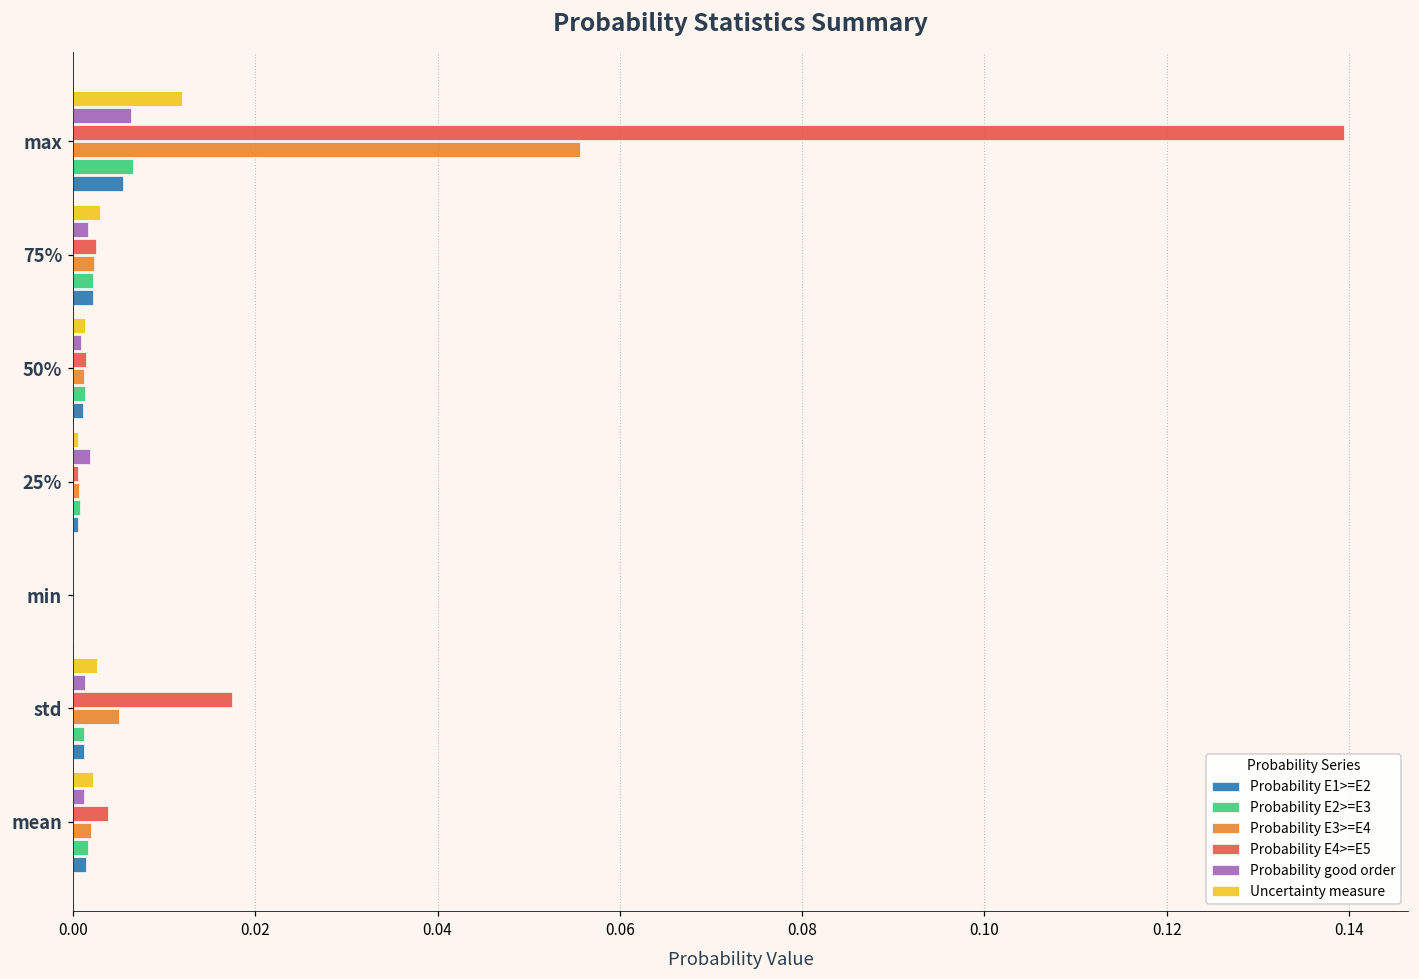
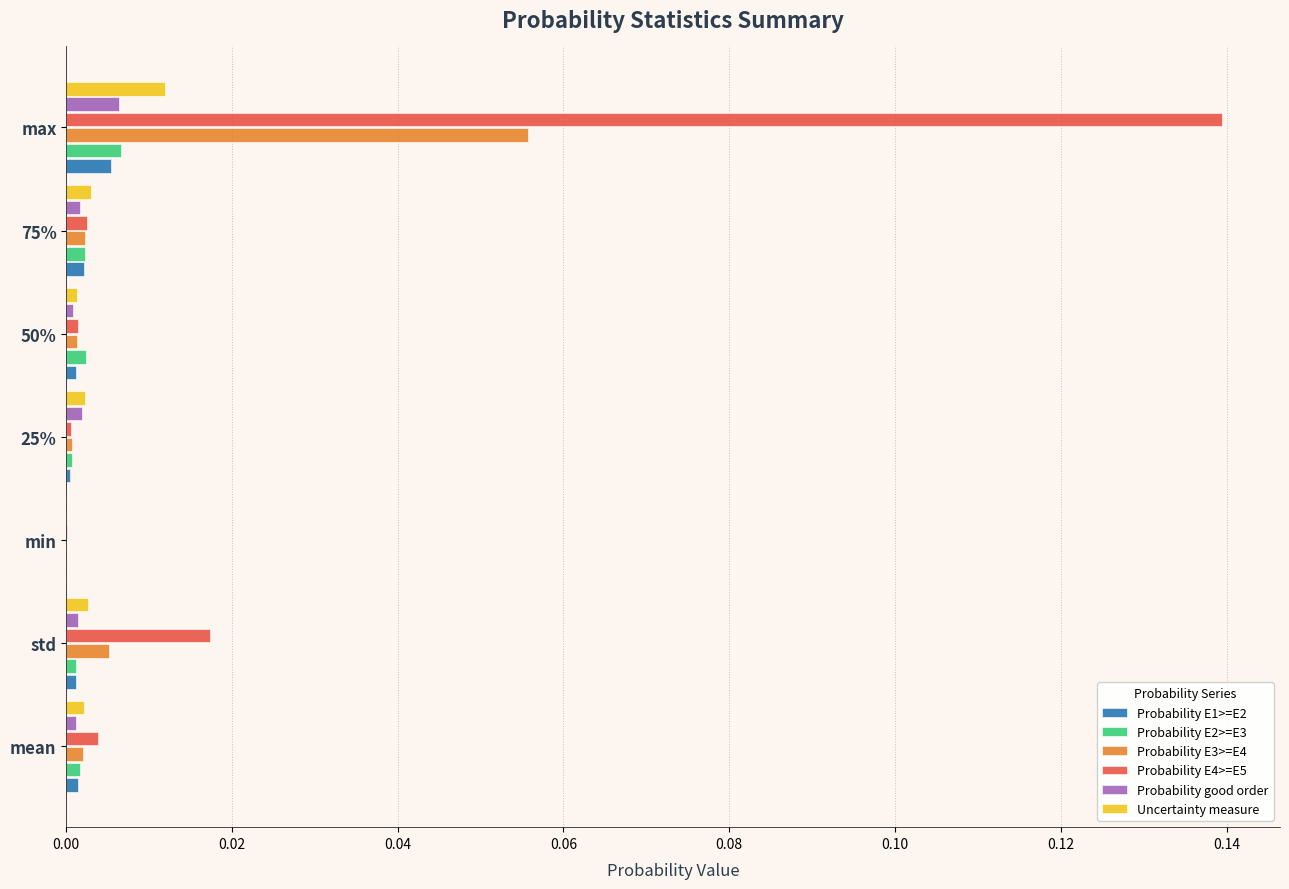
Probability E2>=E3, 50%: 0.001 -> 0.002
Uncertainty measure, 25%: 0.001 -> 0.002
